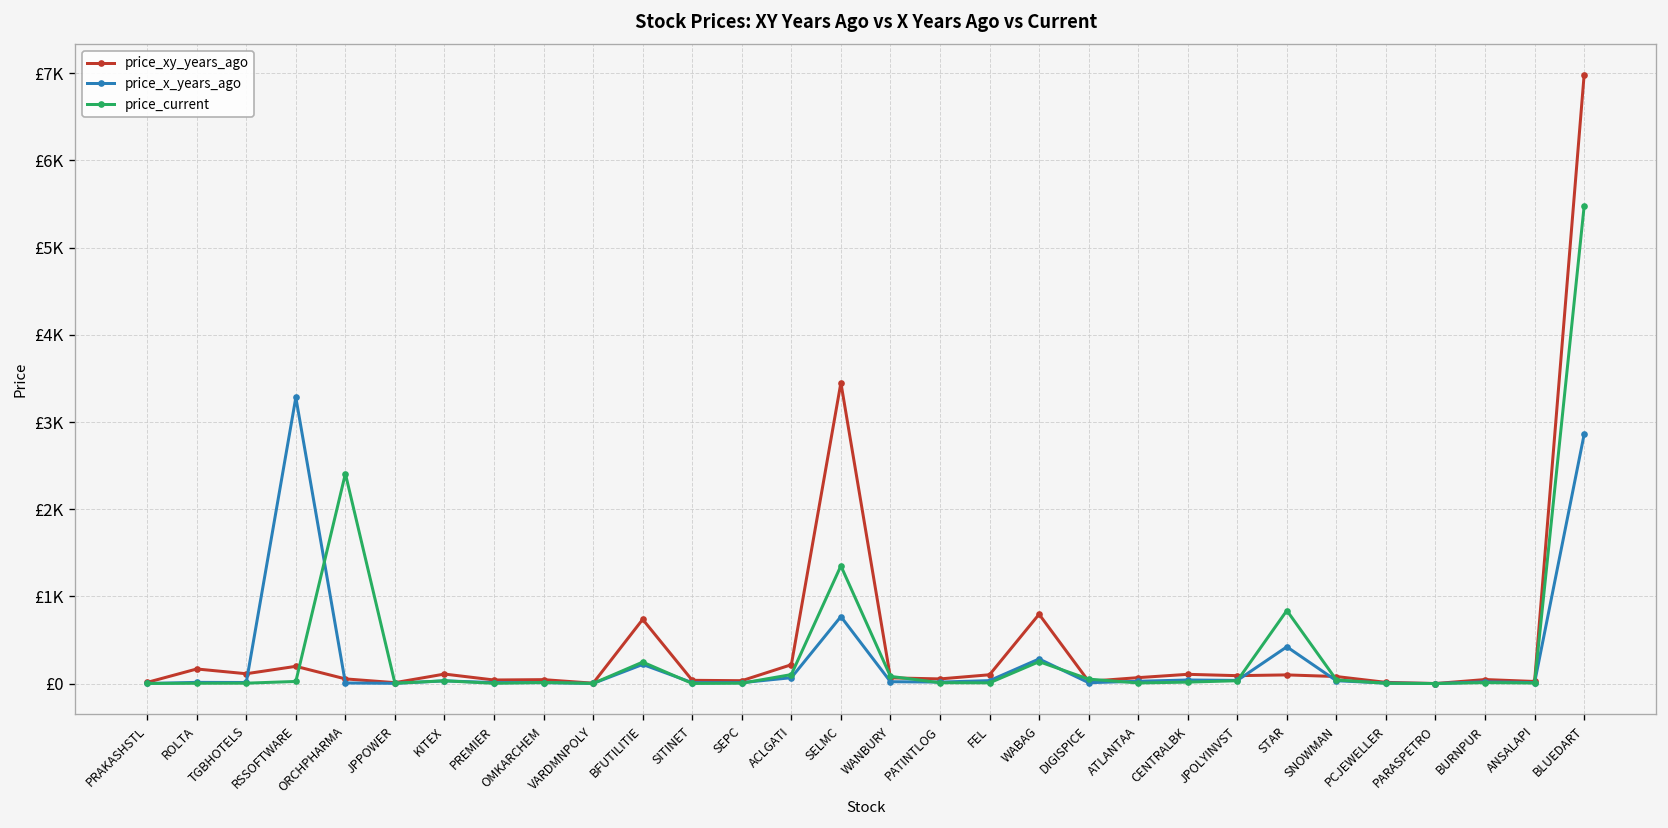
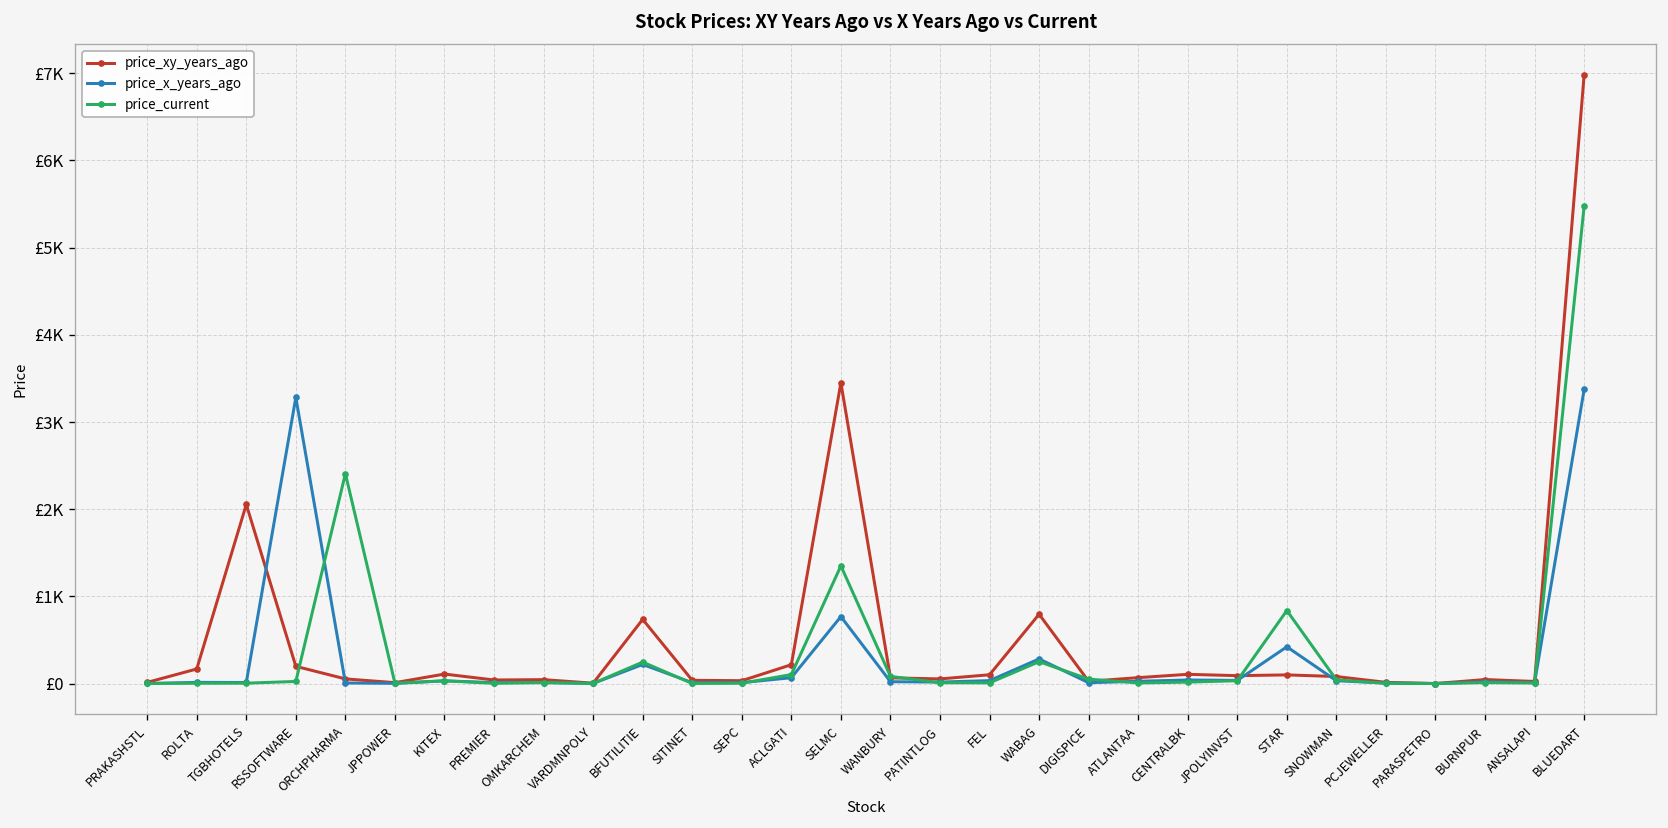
price_xy_years_ago, TGBHOTELS: £100 -> £2100
price_x_years_ago, BLUEDART: £2900 -> £3400
